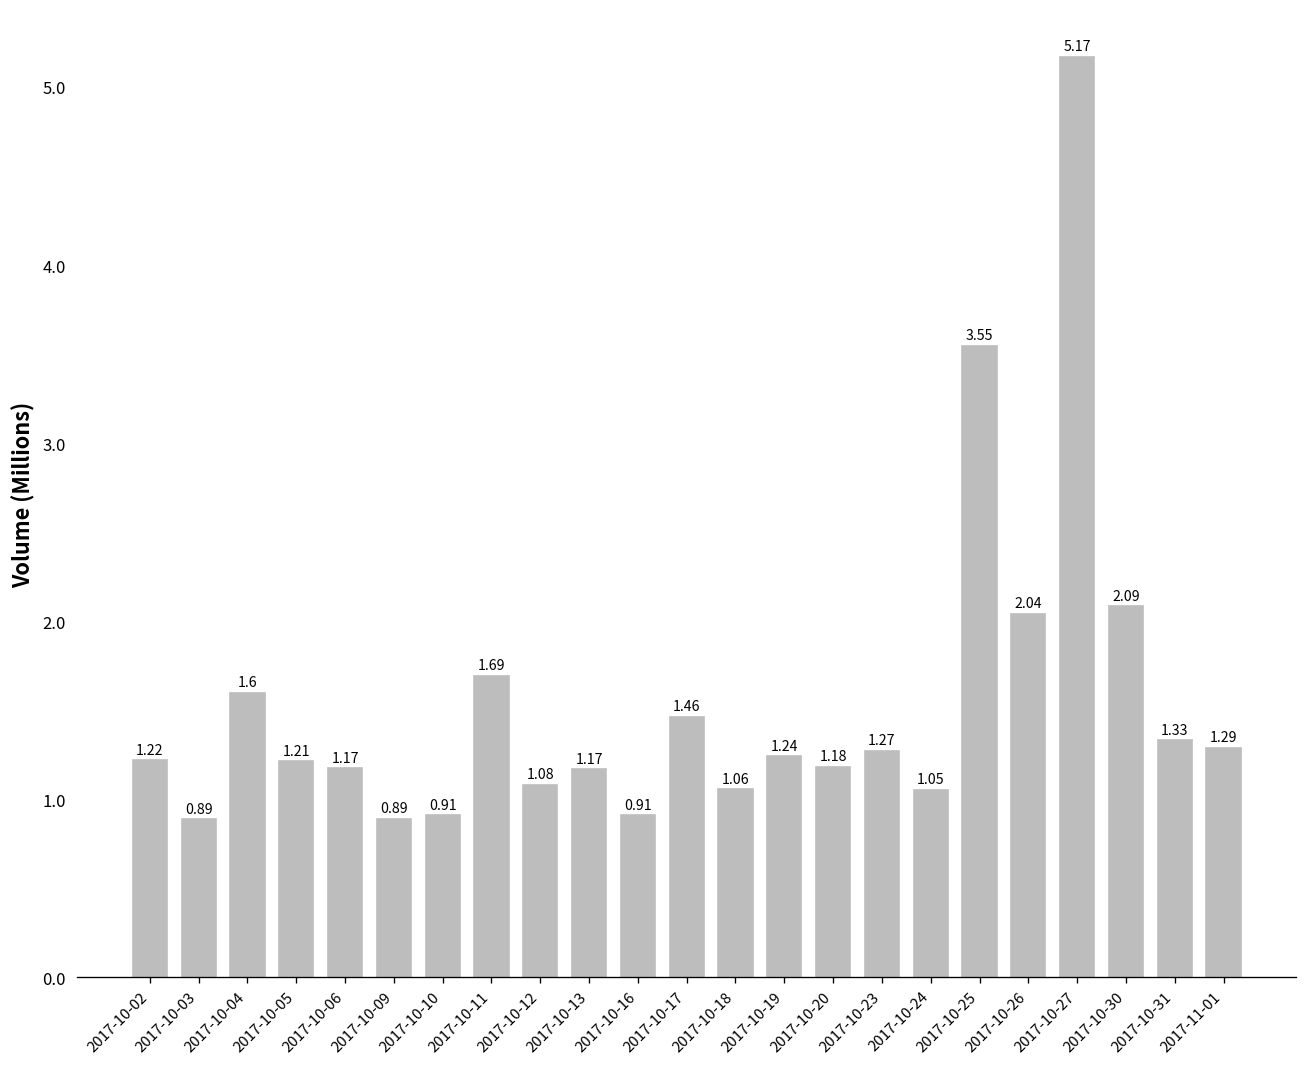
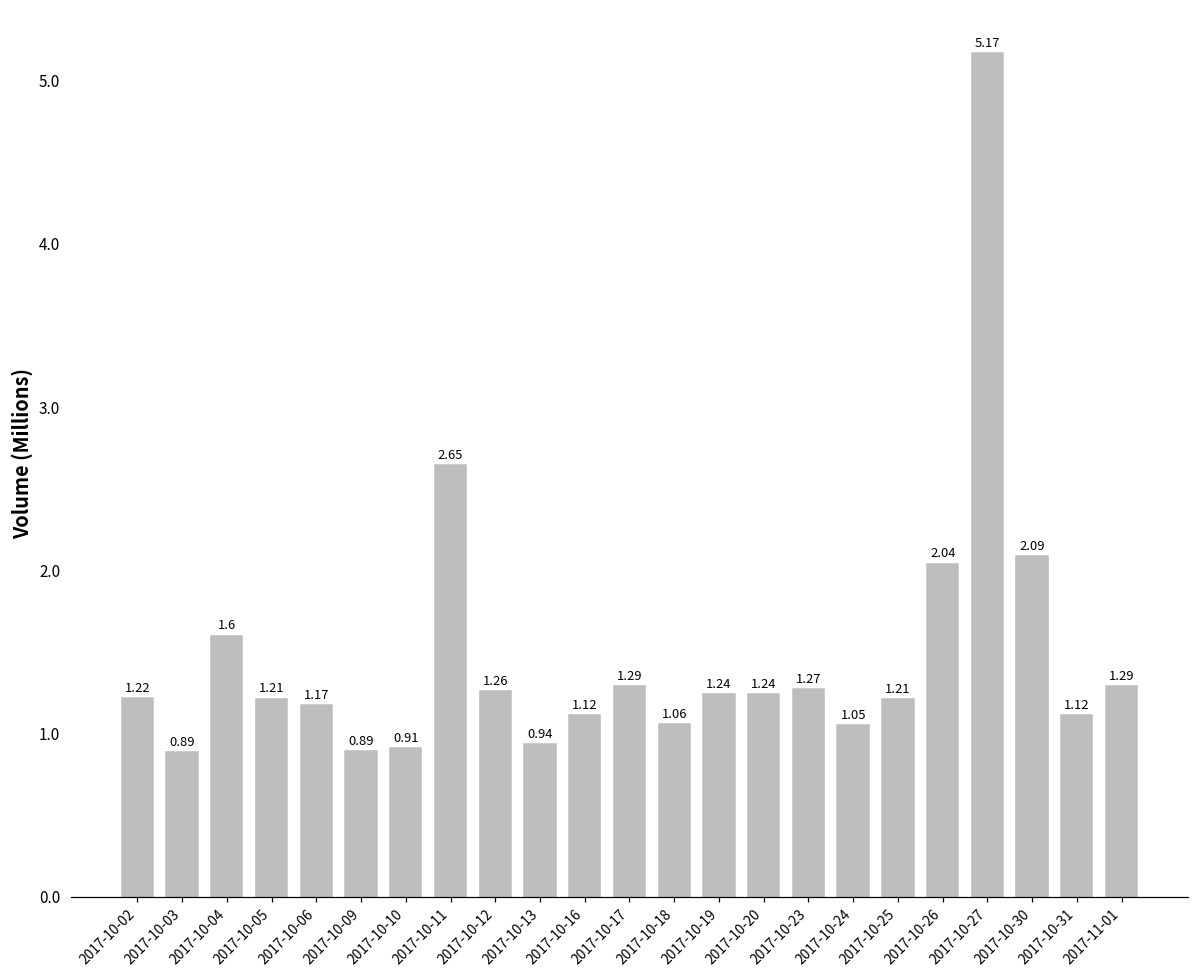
2017-10-11: 1.69 -> 2.65
2017-10-12: 1.08 -> 1.26
2017-10-13: 1.17 -> 0.94
2017-10-16: 0.91 -> 1.12
2017-10-17: 1.46 -> 1.29
2017-10-20: 1.18 -> 1.24
2017-10-25: 3.55 -> 1.21
2017-10-31: 1.33 -> 1.12
